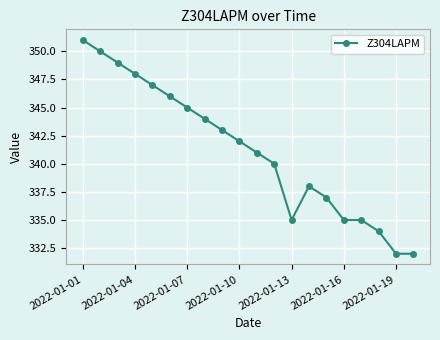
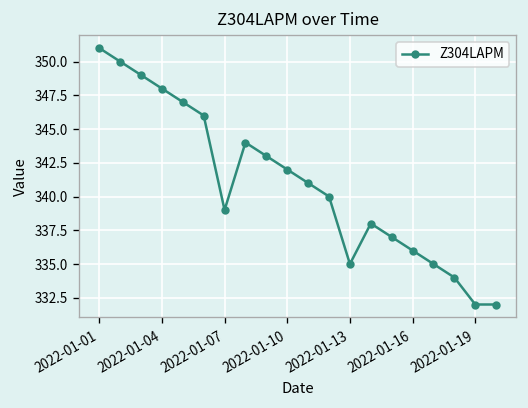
2022-01-07: 345 -> 339
2022-01-16: 335 -> 336
